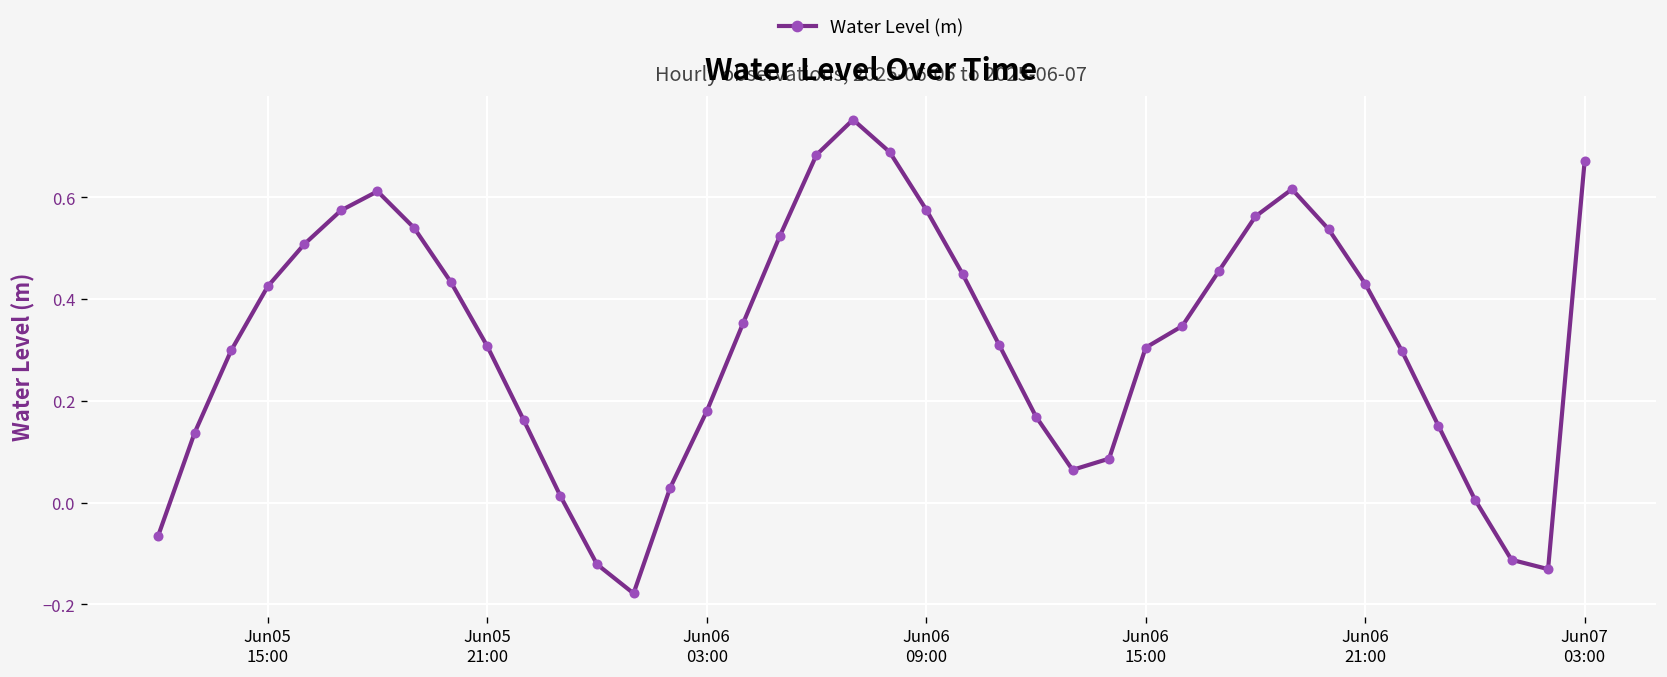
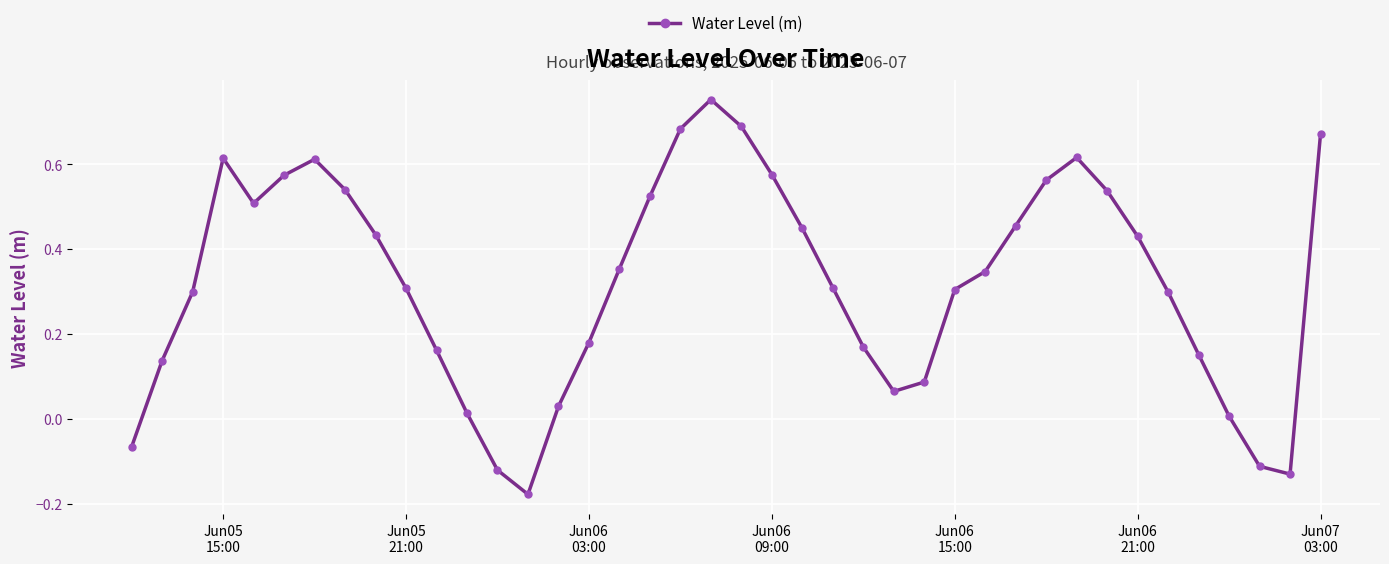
Jun05 15:00: 0.43 -> 0.61
